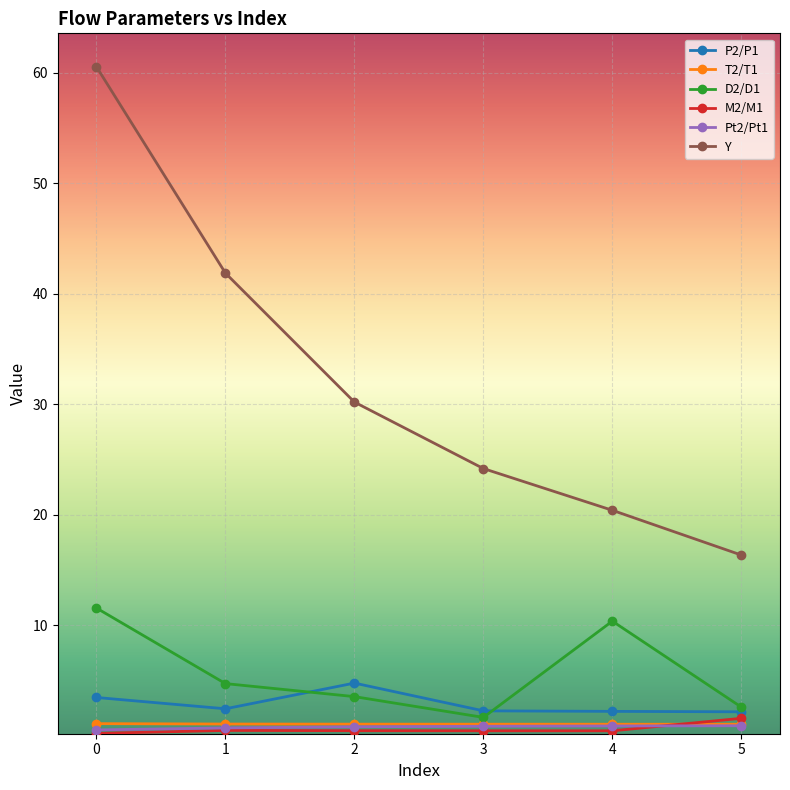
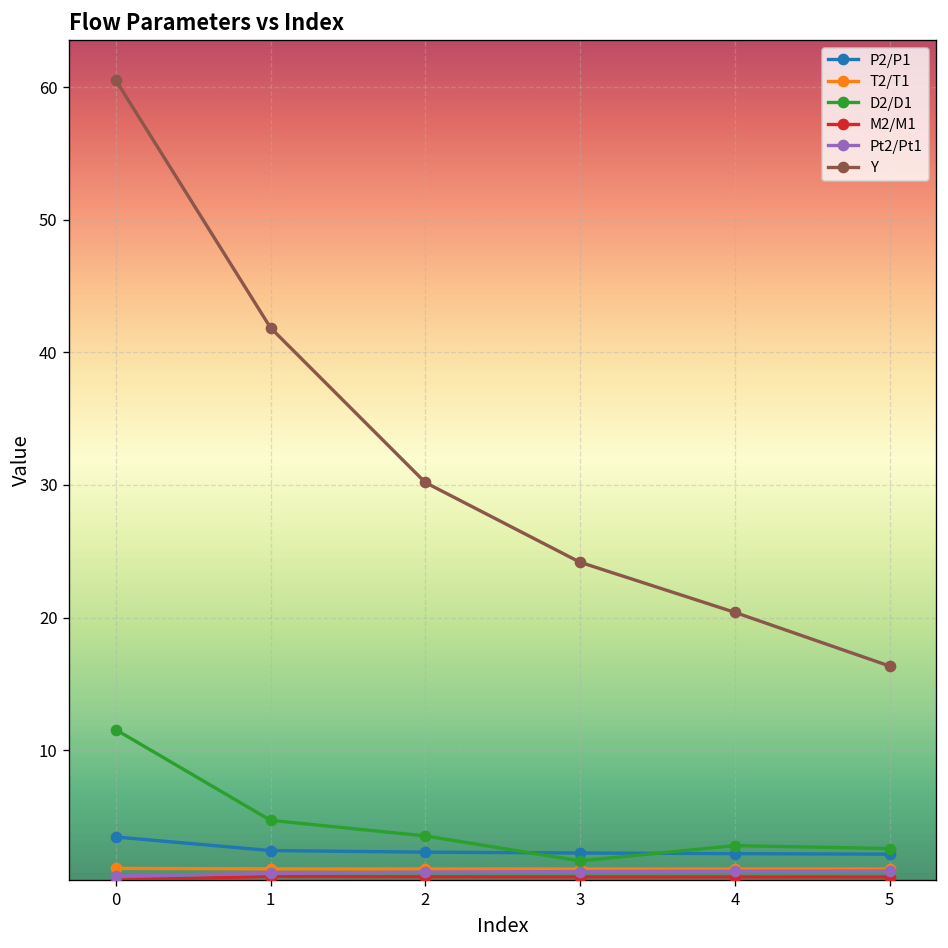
P2/P1, 2: 4.7 -> 2.3
D2/D1, 4: 10.4 -> 2.8
M2/M1, 5: 1.6 -> 0.4
